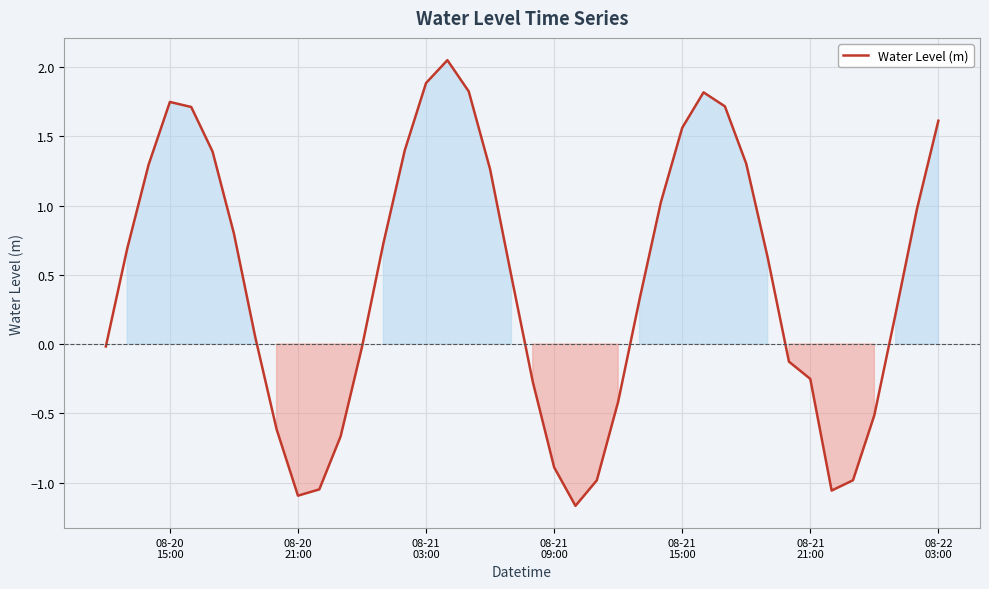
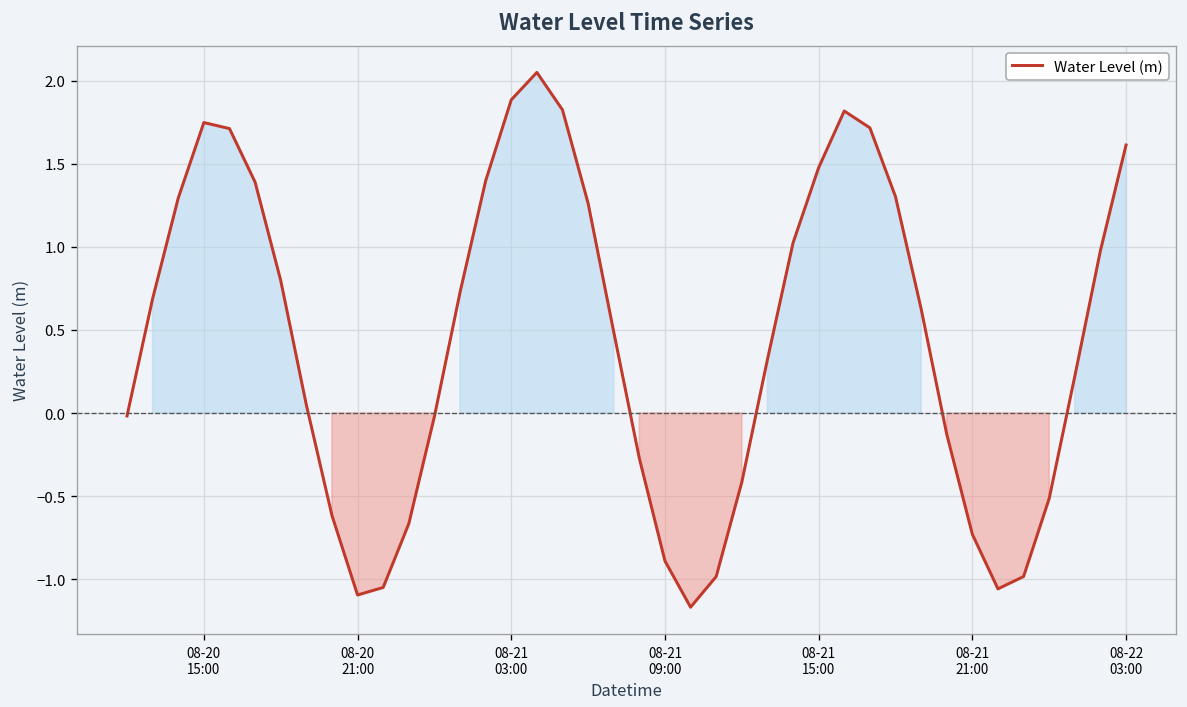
08-21 15:00: 1.56 -> 1.48
08-21 21:00: -0.25 -> -0.73
